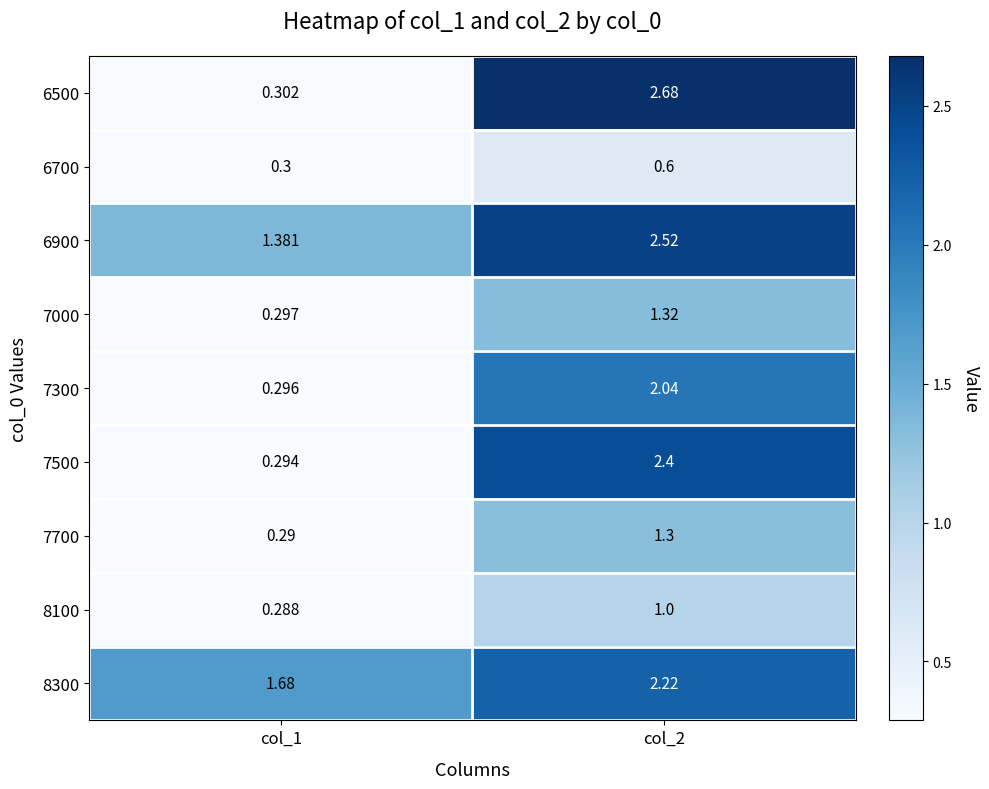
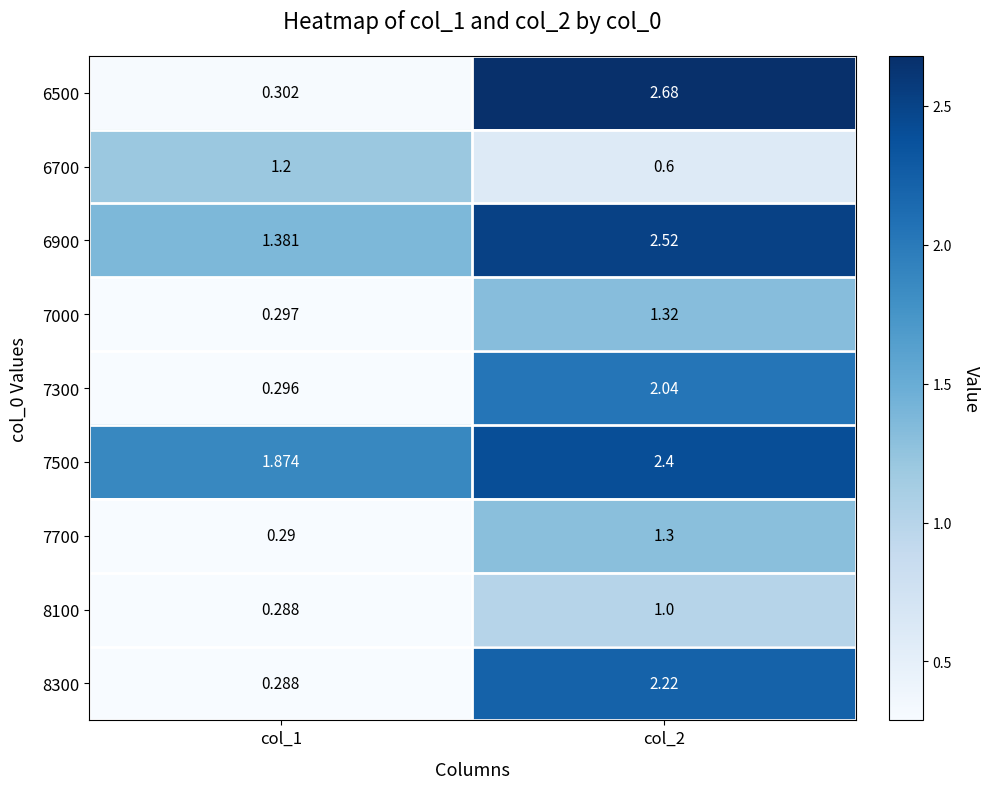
6700, col_1: 0.3 -> 1.2
7500, col_1: 0.294 -> 1.874
8300, col_1: 1.68 -> 0.288
